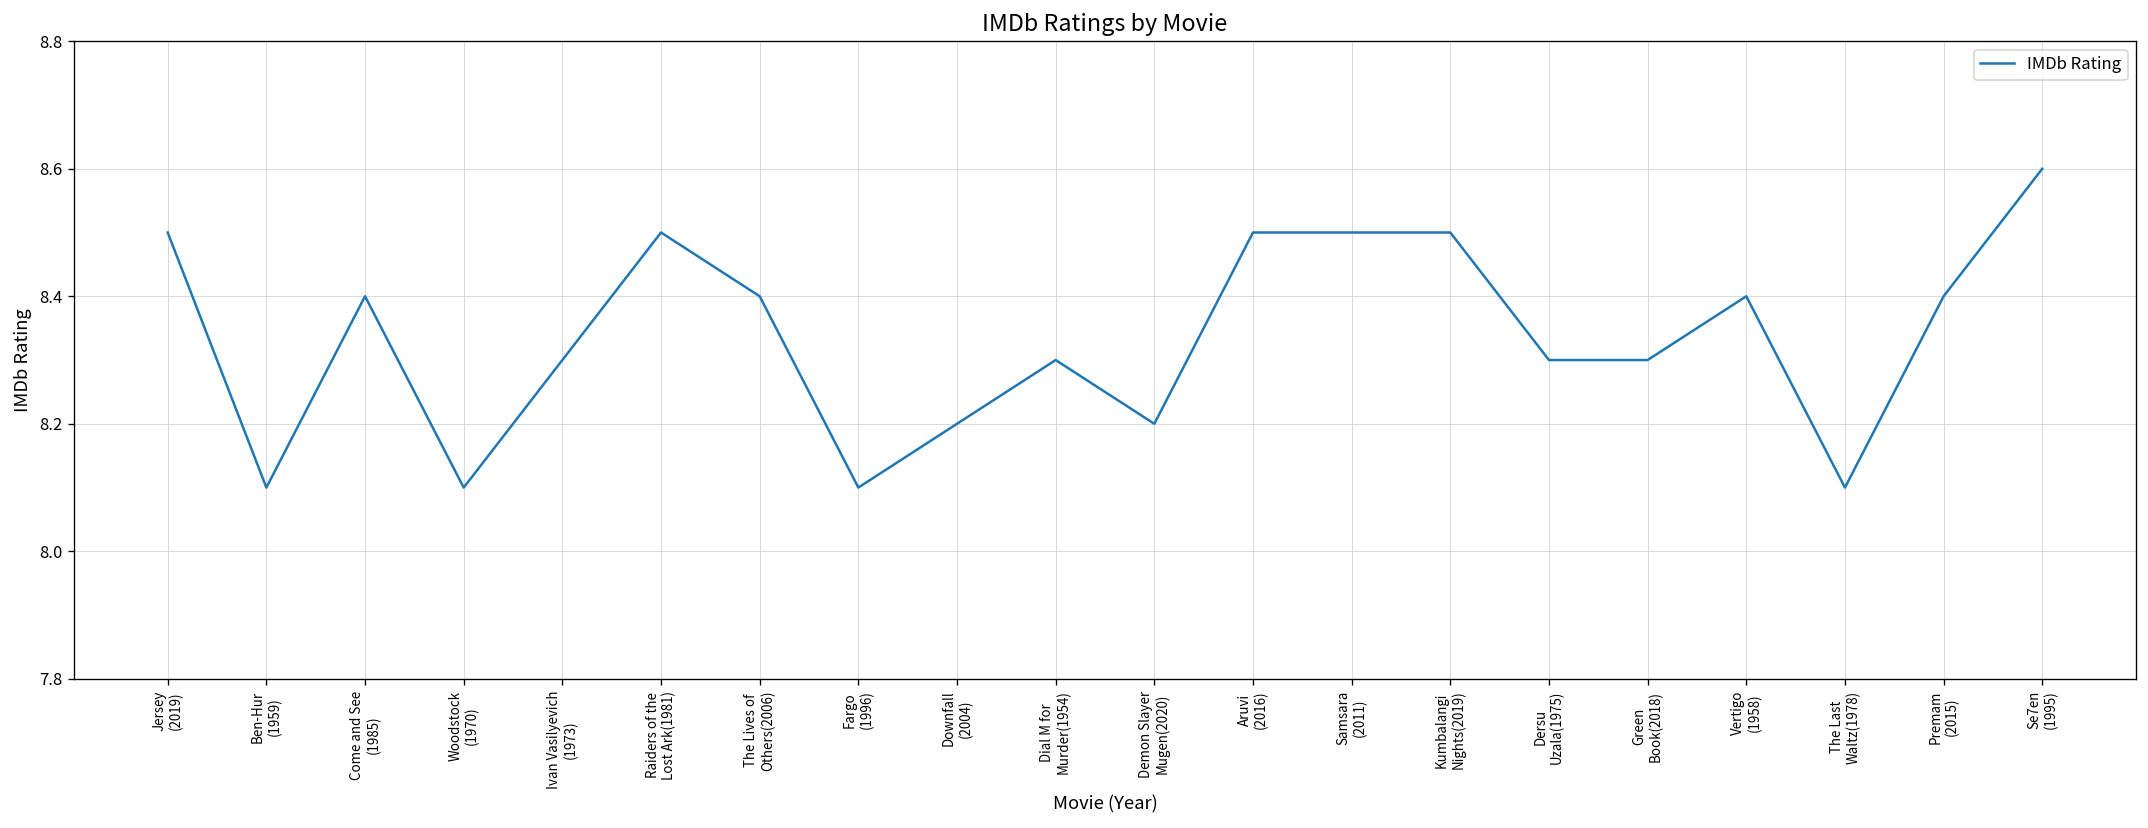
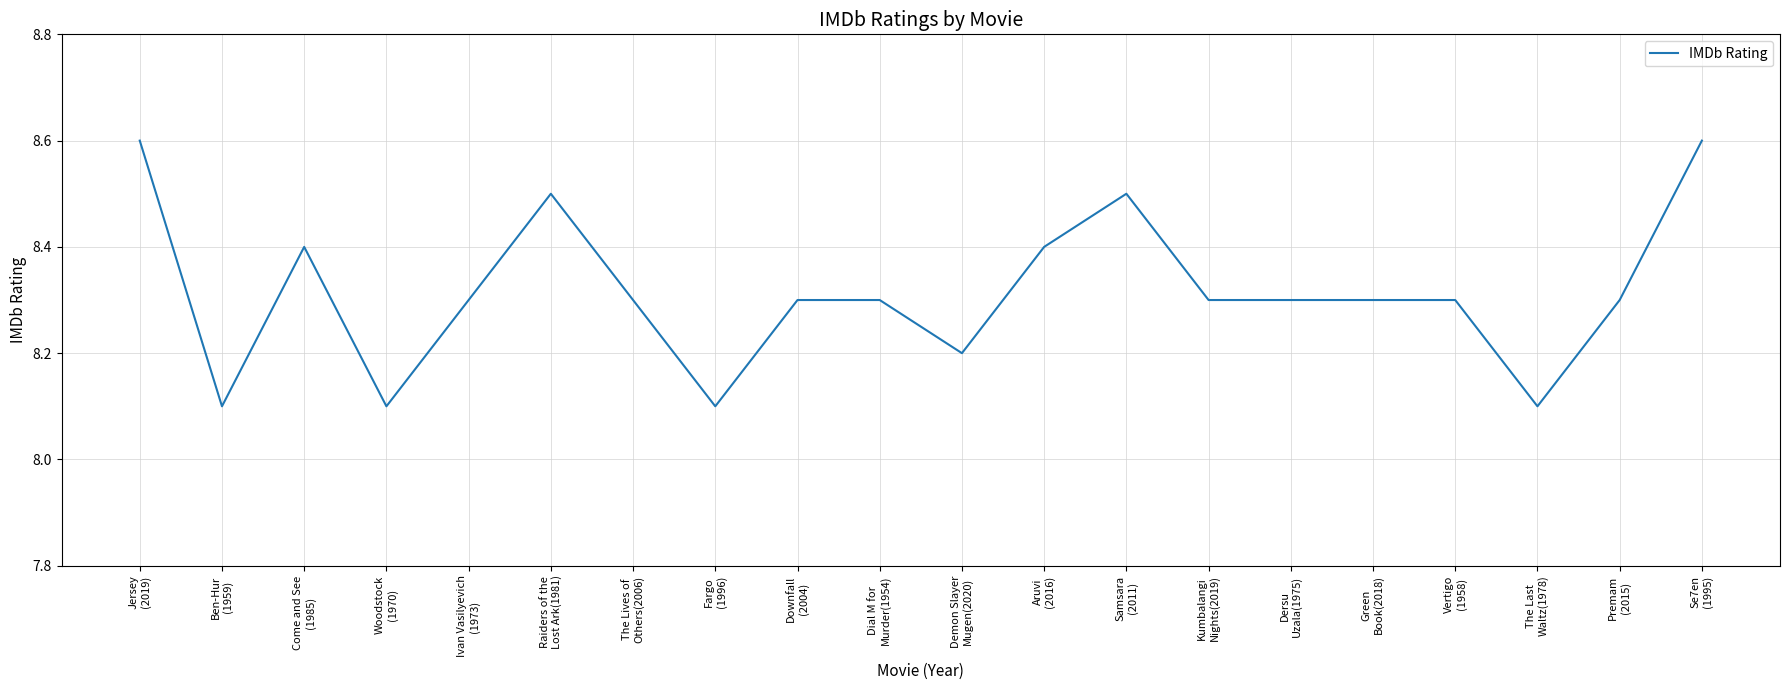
Jersey (2019): 8.5 -> 8.6
The Lives of Others(2006): 8.4 -> 8.3
Downfall (2004): 8.2 -> 8.3
Aruvi (2016): 8.5 -> 8.4
Kumbalangi Nights(2019): 8.5 -> 8.3
Vertigo (1958): 8.4 -> 8.3
Premam (2015): 8.4 -> 8.3
